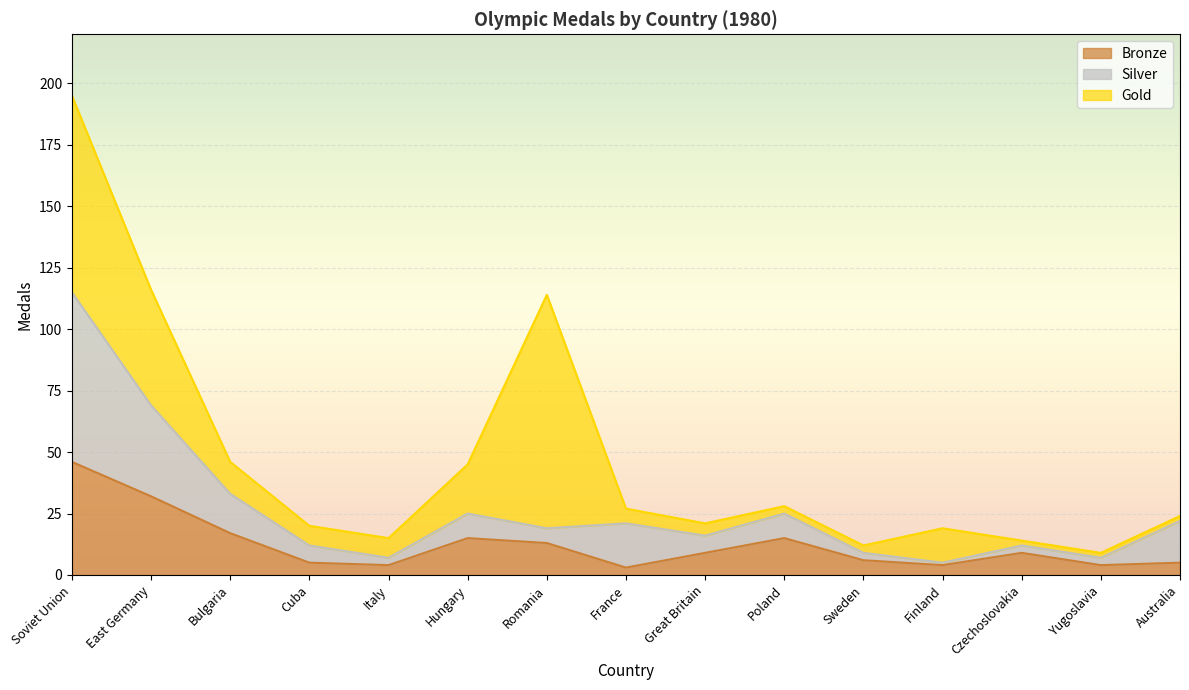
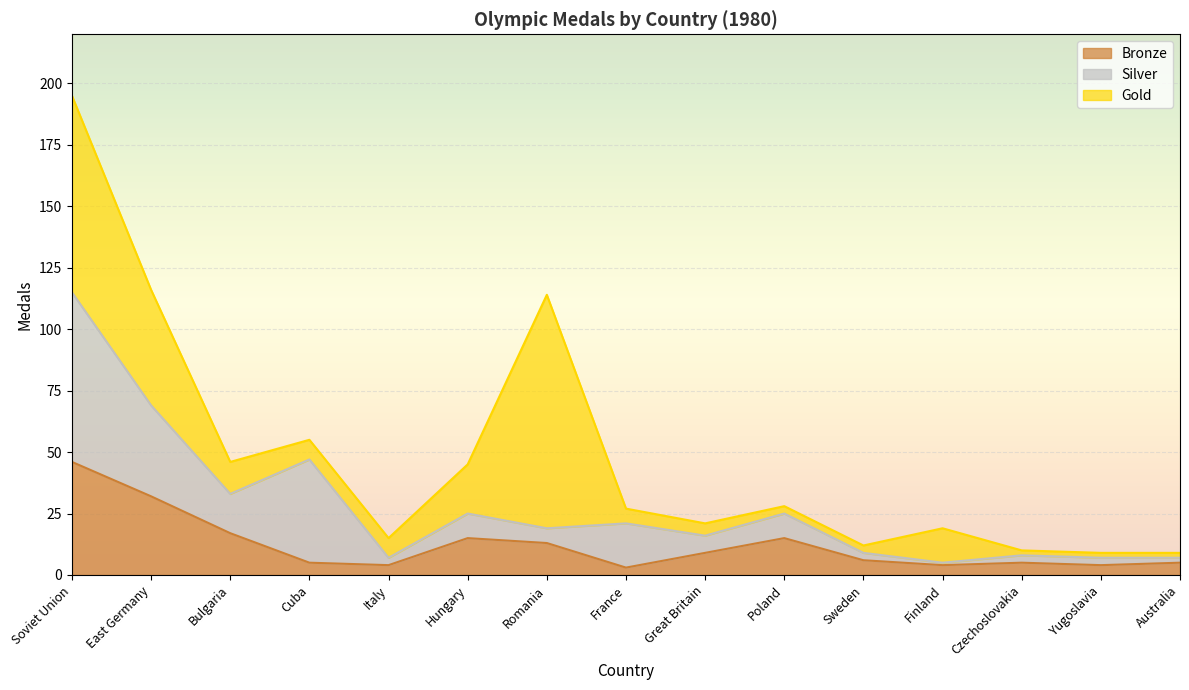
Silver, Cuba: 7 -> 42
Bronze, Czechoslovakia: 9 -> 5
Silver, Australia: 17 -> 2
